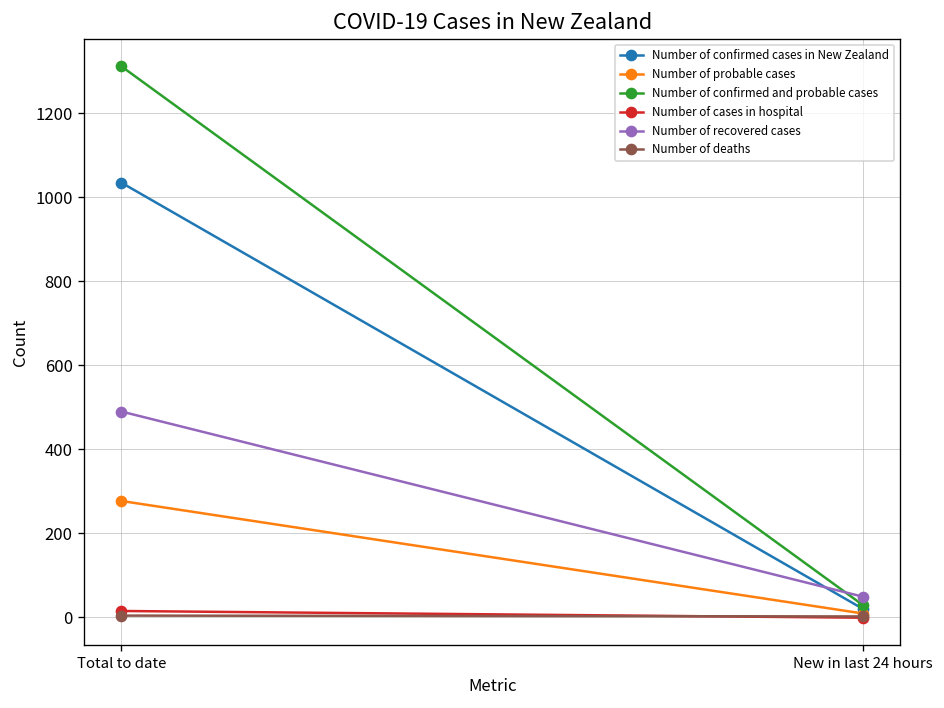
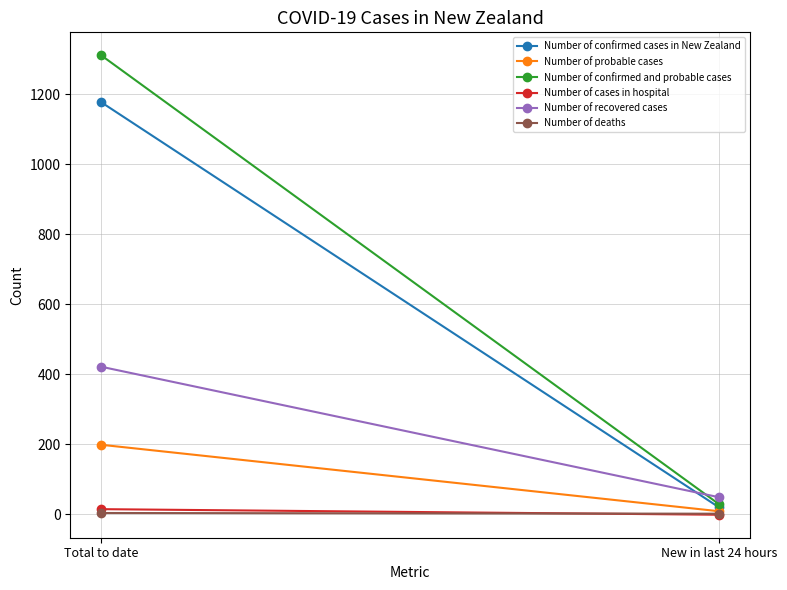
Number of confirmed cases in New Zealand, Total to date: 1040 -> 1180
Number of probable cases, Total to date: 280 -> 200
Number of recovered cases, Total to date: 490 -> 420
